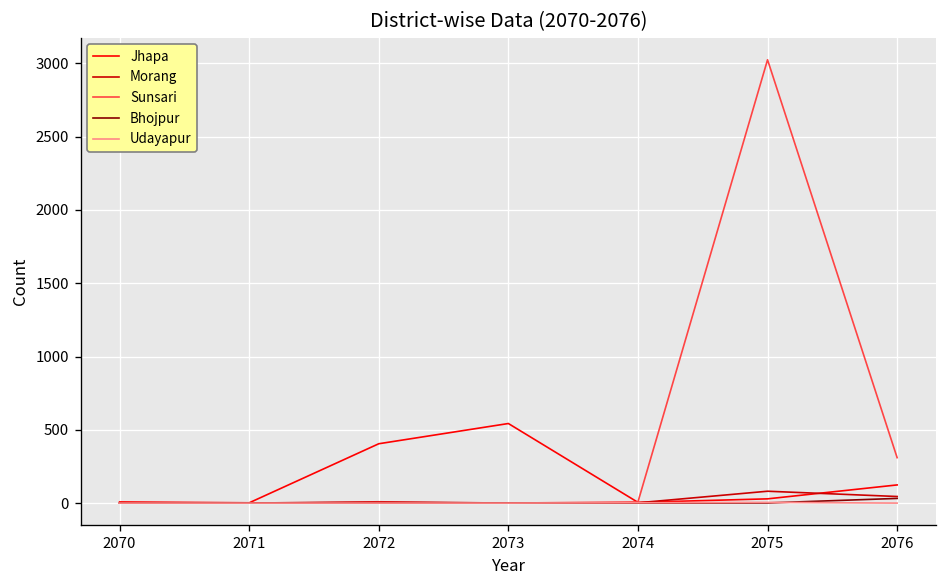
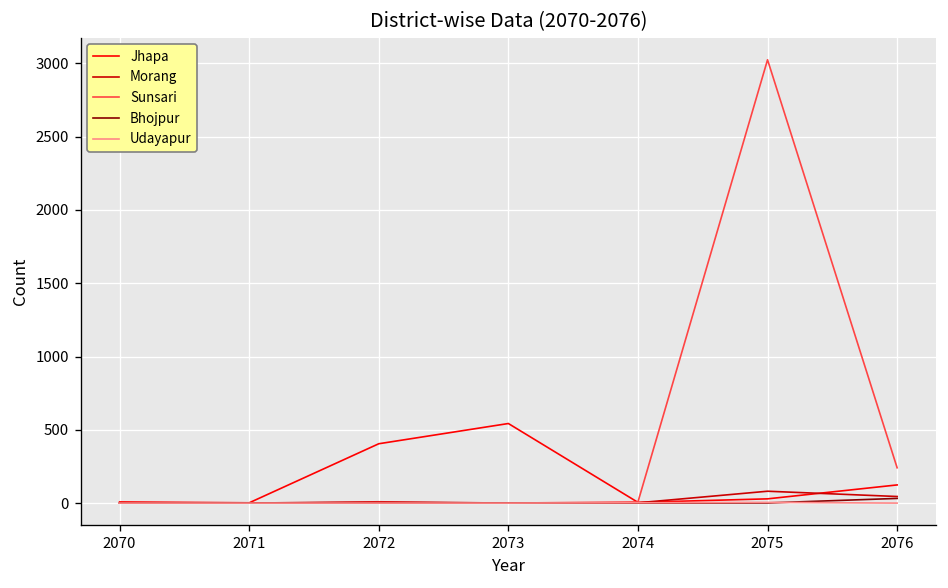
Sunsari, 2076: 310 -> 240
